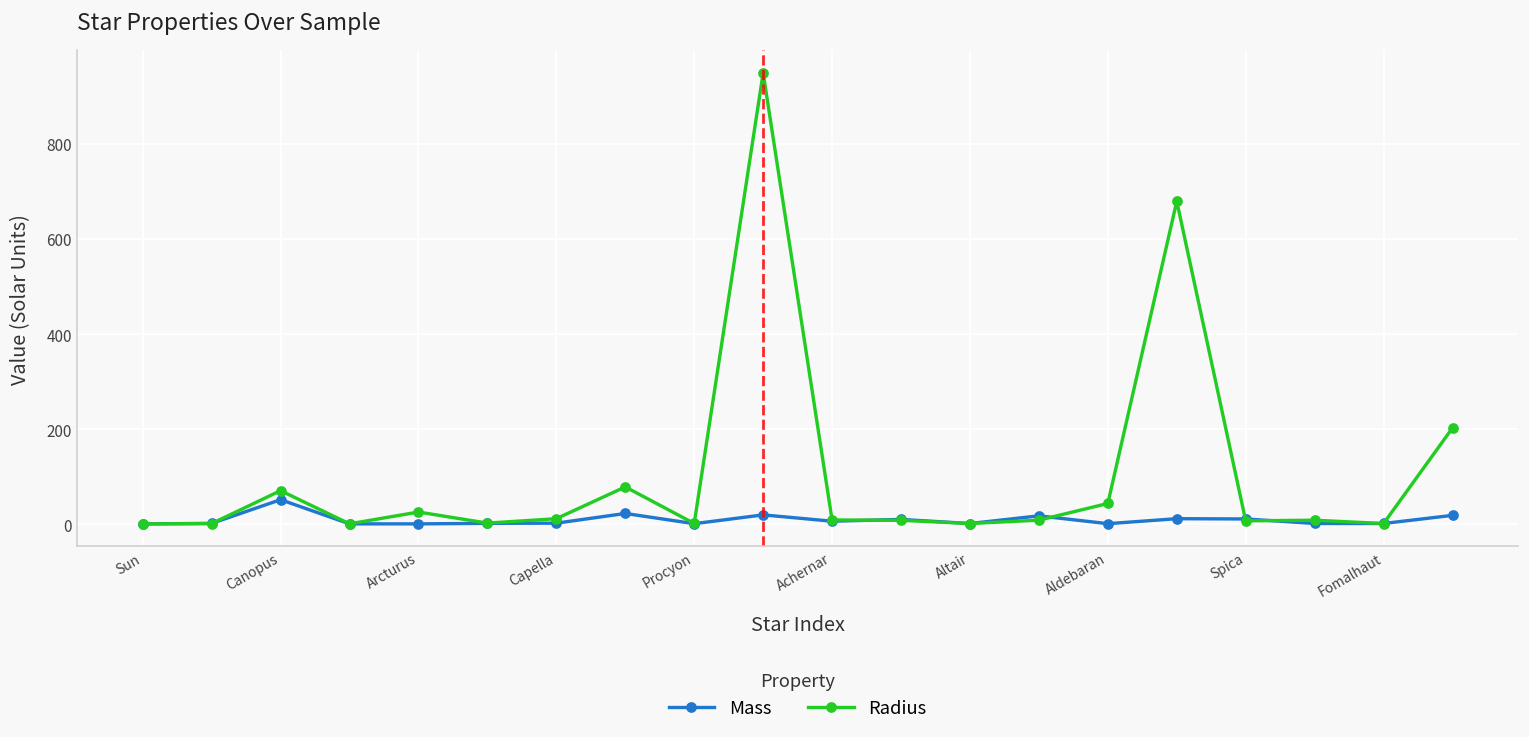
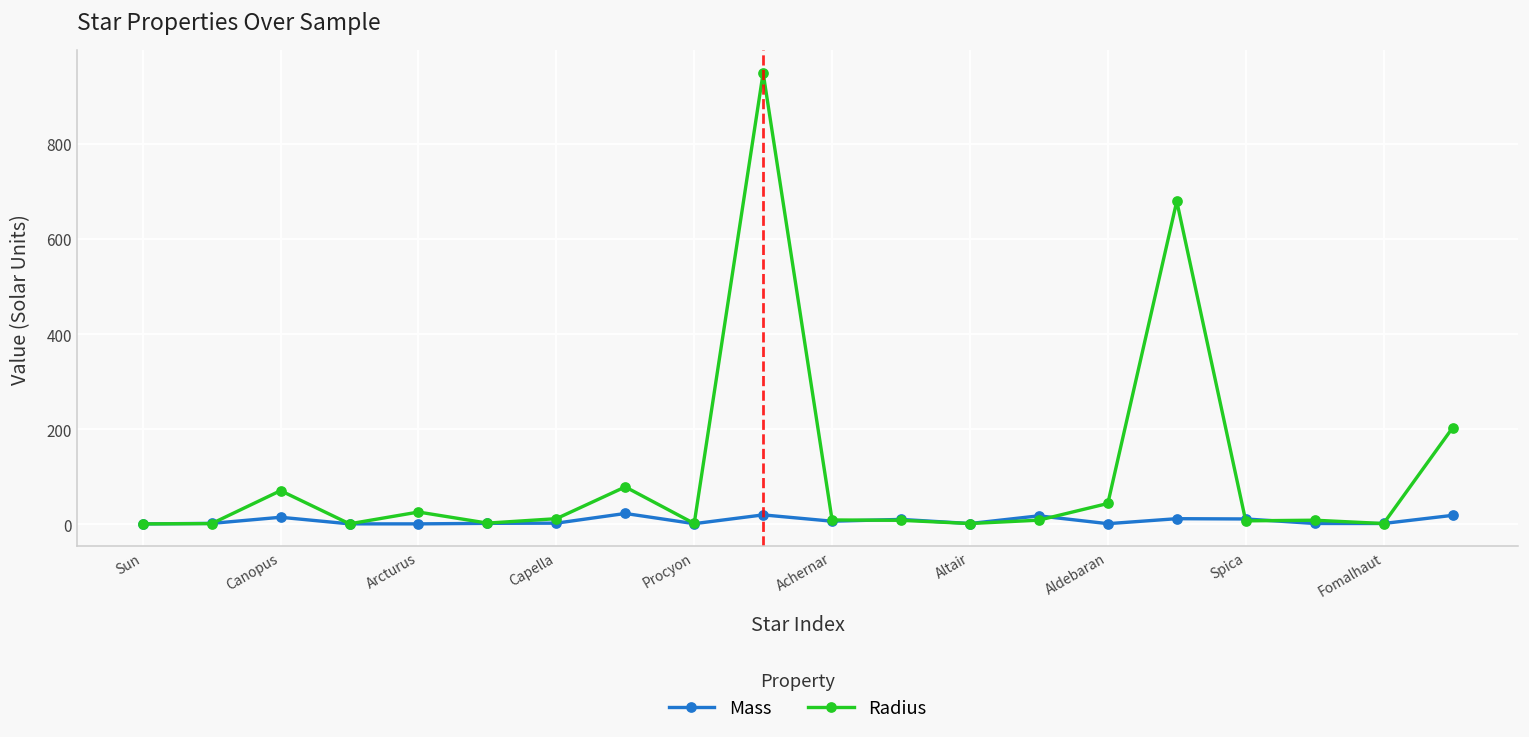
Mass, Canopus: 50 -> 20
